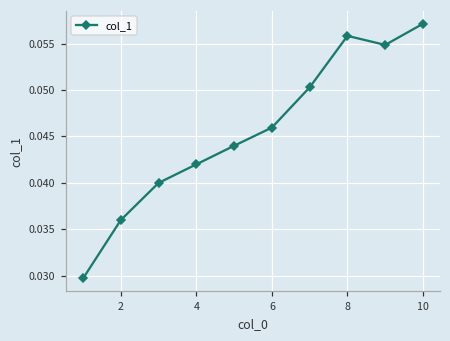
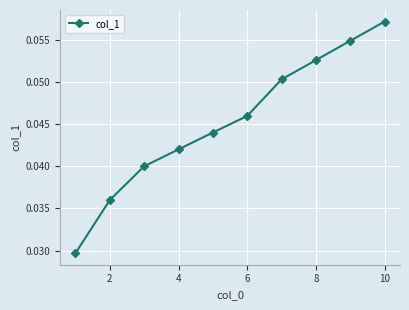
8: 0.056 -> 0.053
